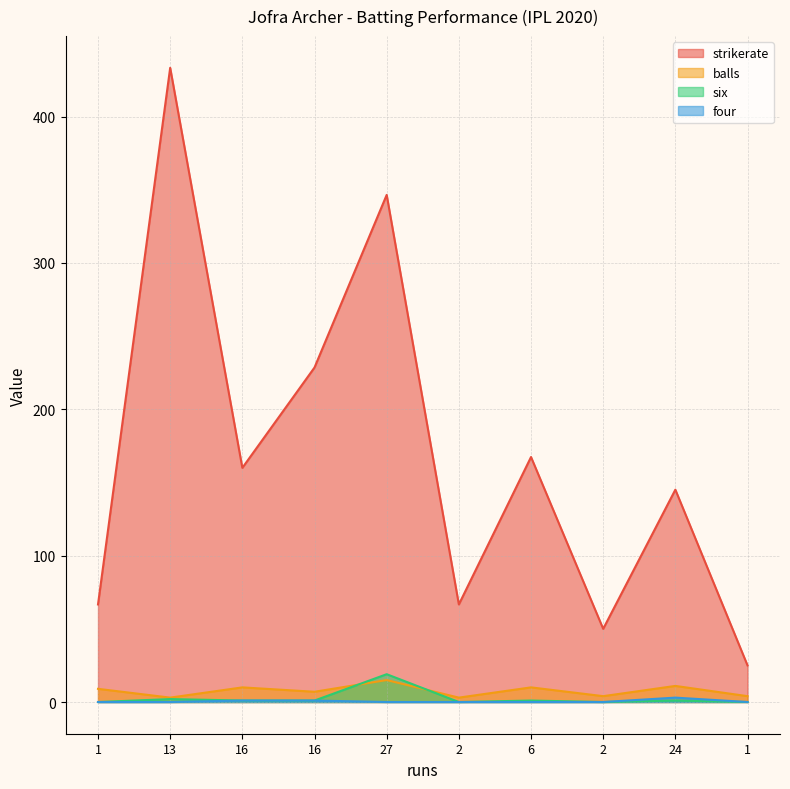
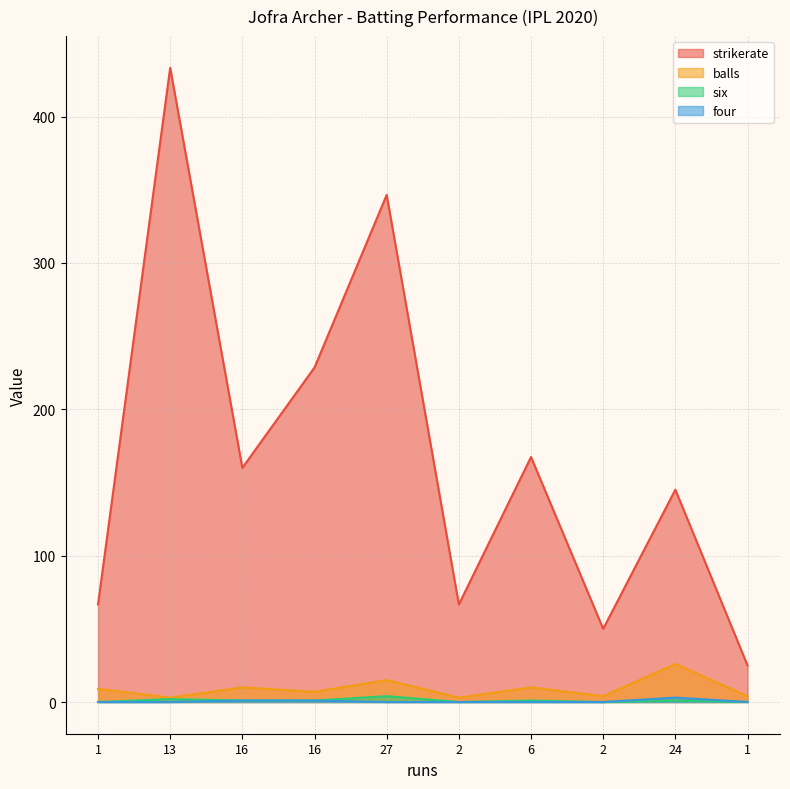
six, 27: 19 -> 4
balls, 24: 11 -> 26
